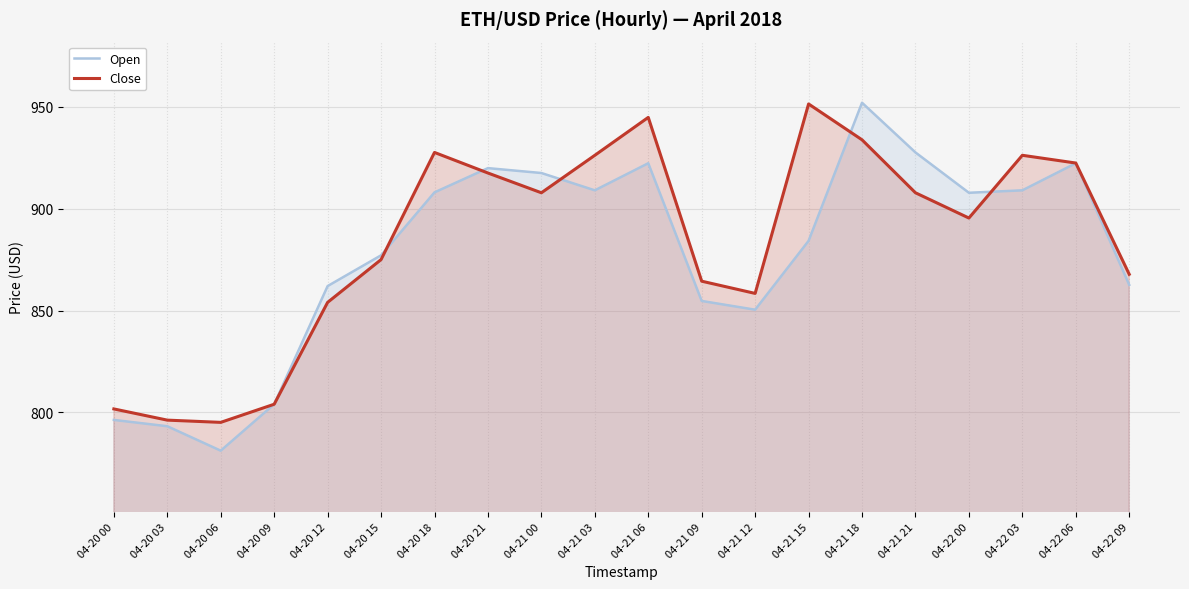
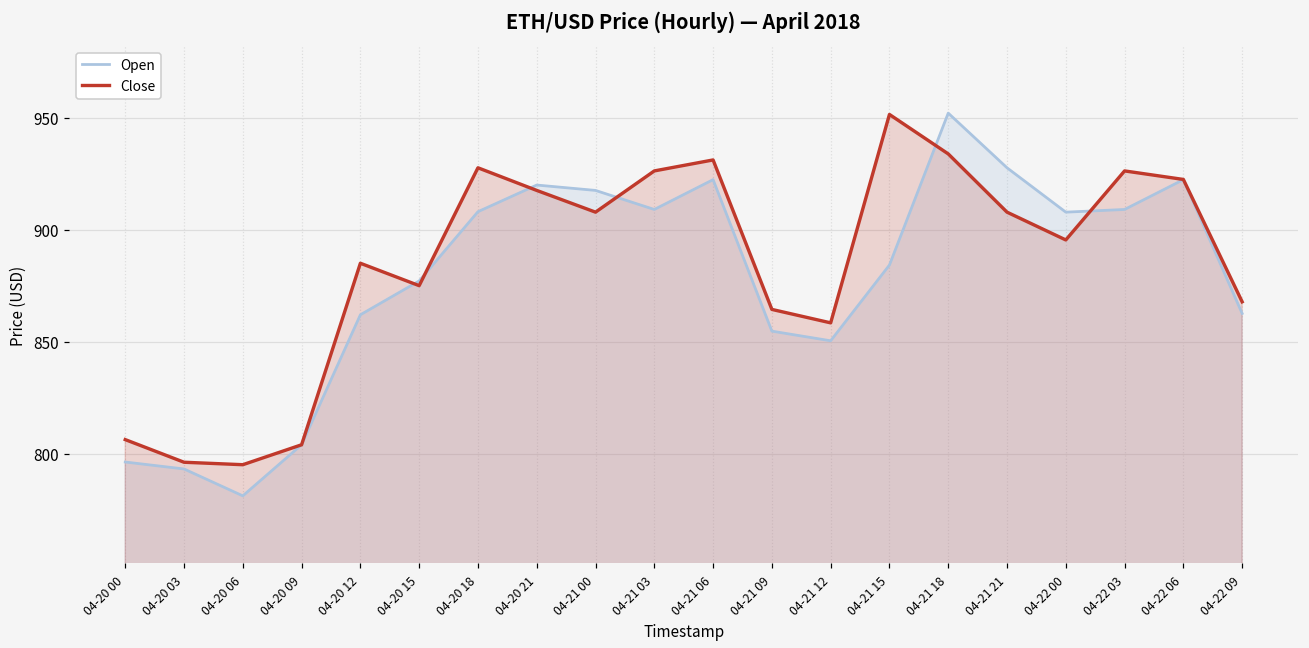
Close, 04-20 00: 802 -> 806
Close, 04-20 12: 854 -> 885
Close, 04-21 06: 945 -> 931
